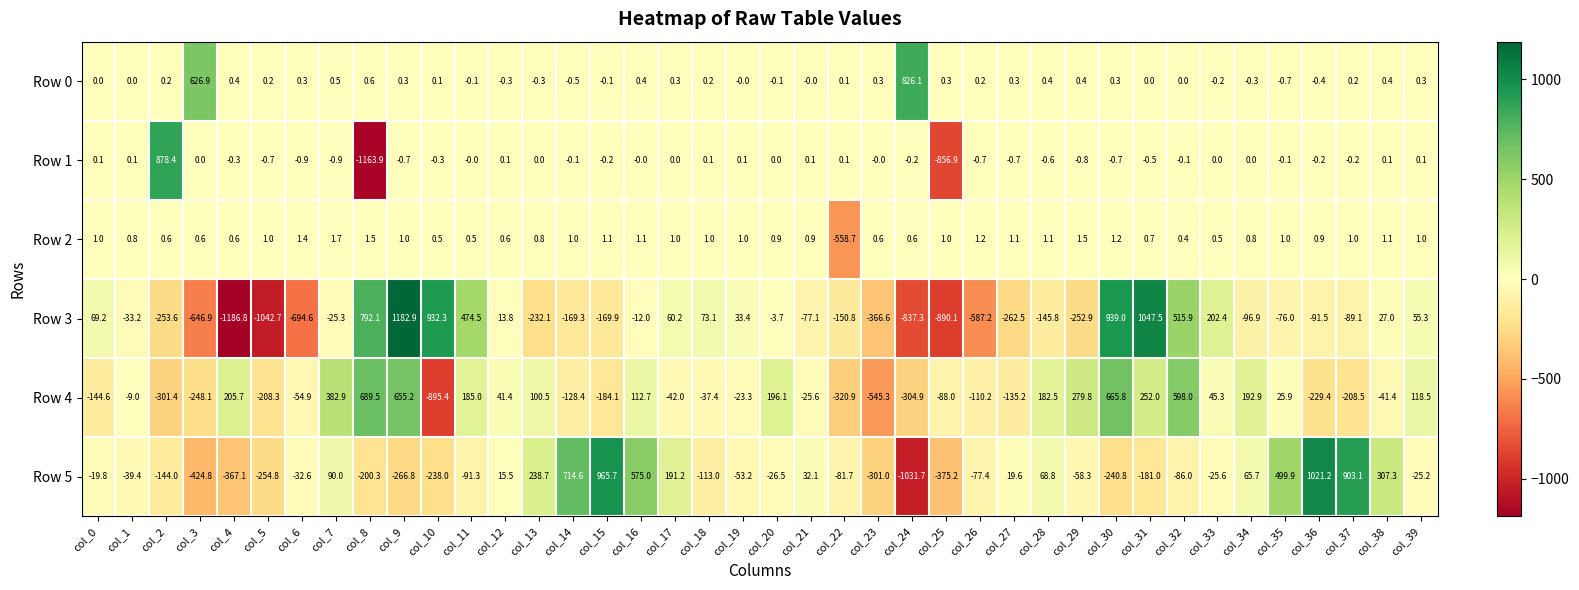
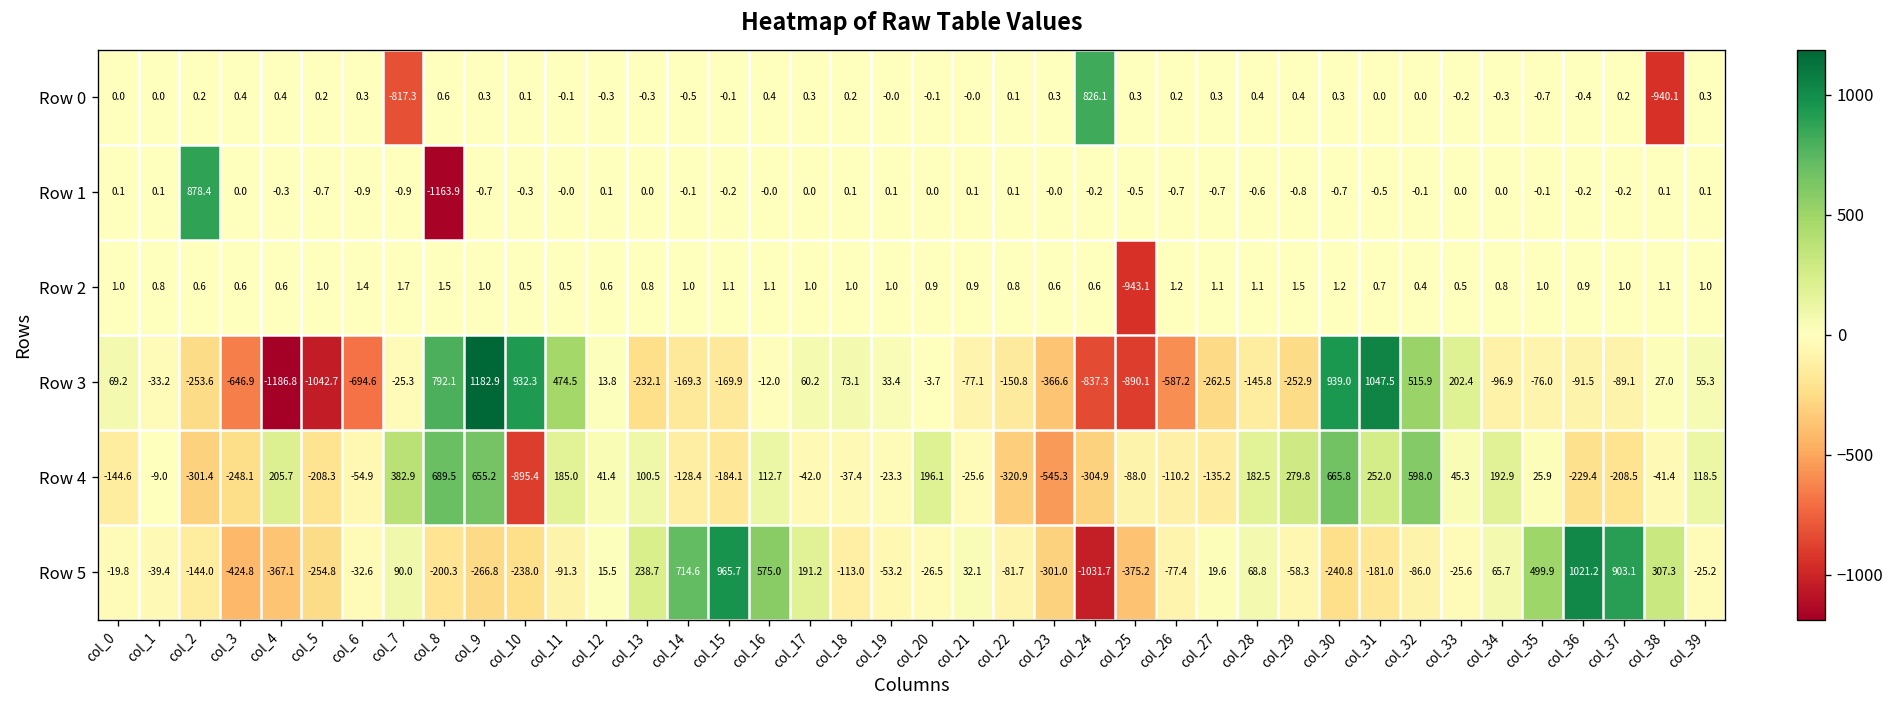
Row 0, col_3: 626.9 -> 0.4
Row 0, col_7: 0.5 -> -817.3
Row 0, col_38: 0.4 -> -940.1
Row 1, col_25: -856.9 -> -0.5
Row 2, col_22: -558.7 -> 0.8
Row 2, col_25: 1.0 -> -943.1
